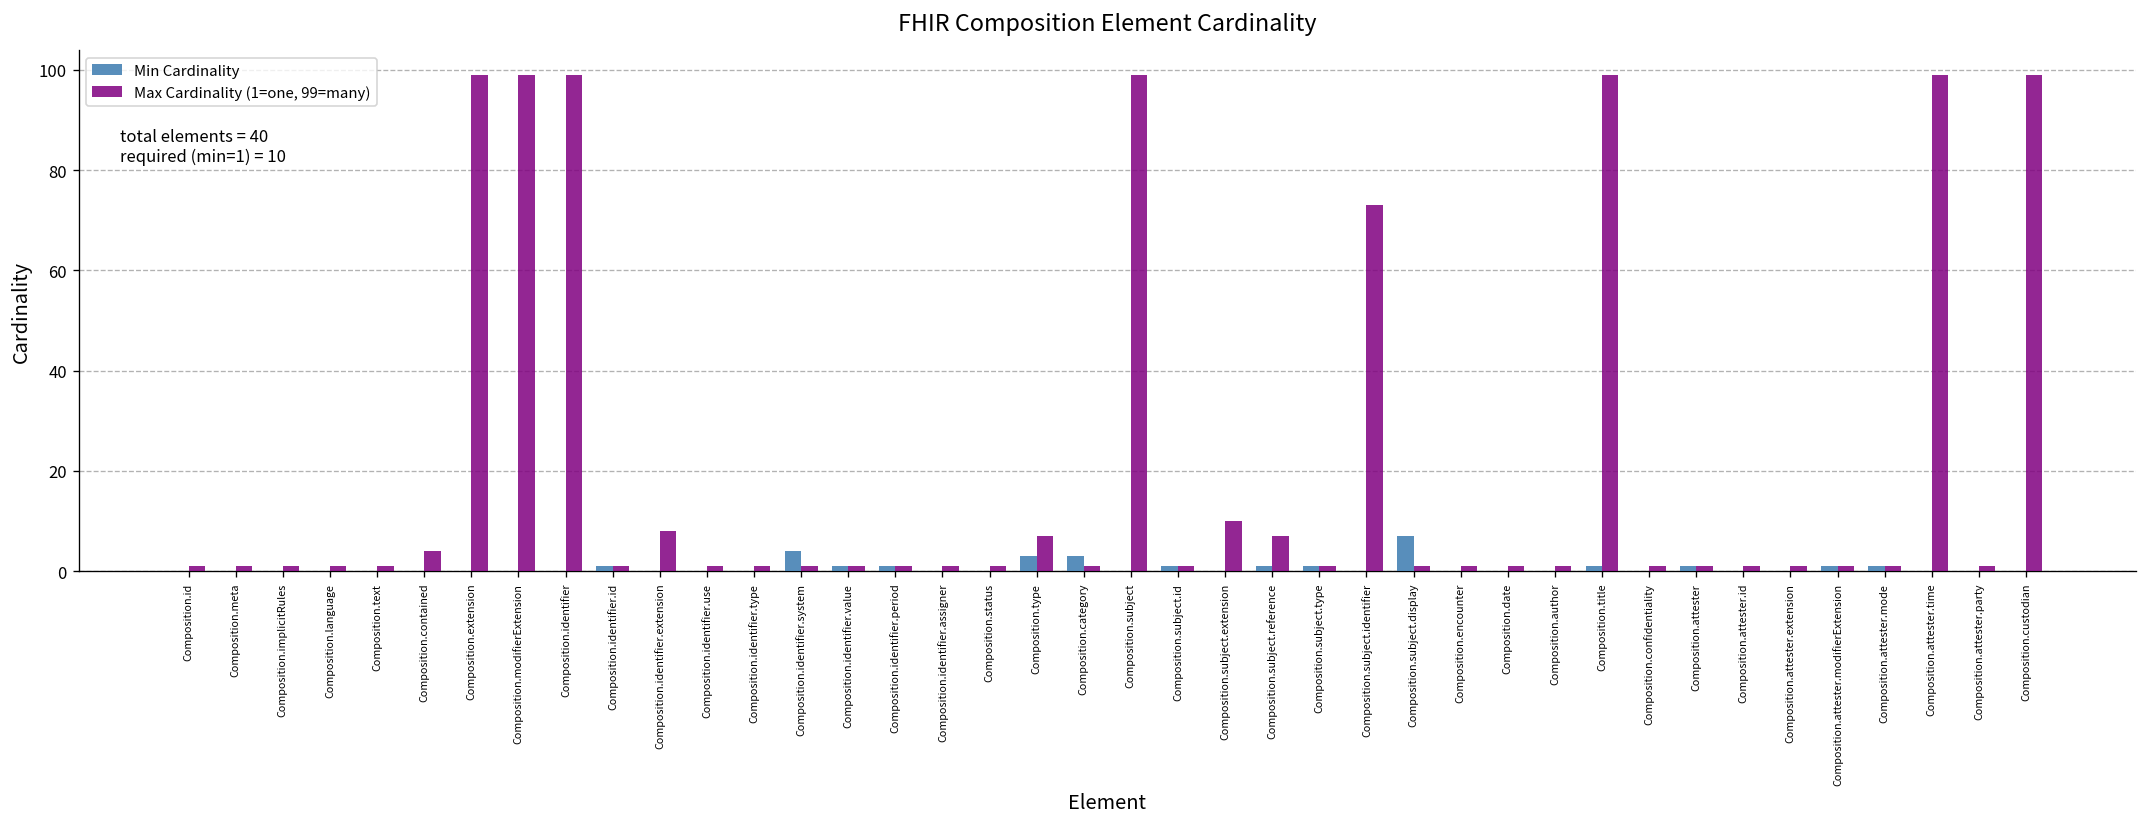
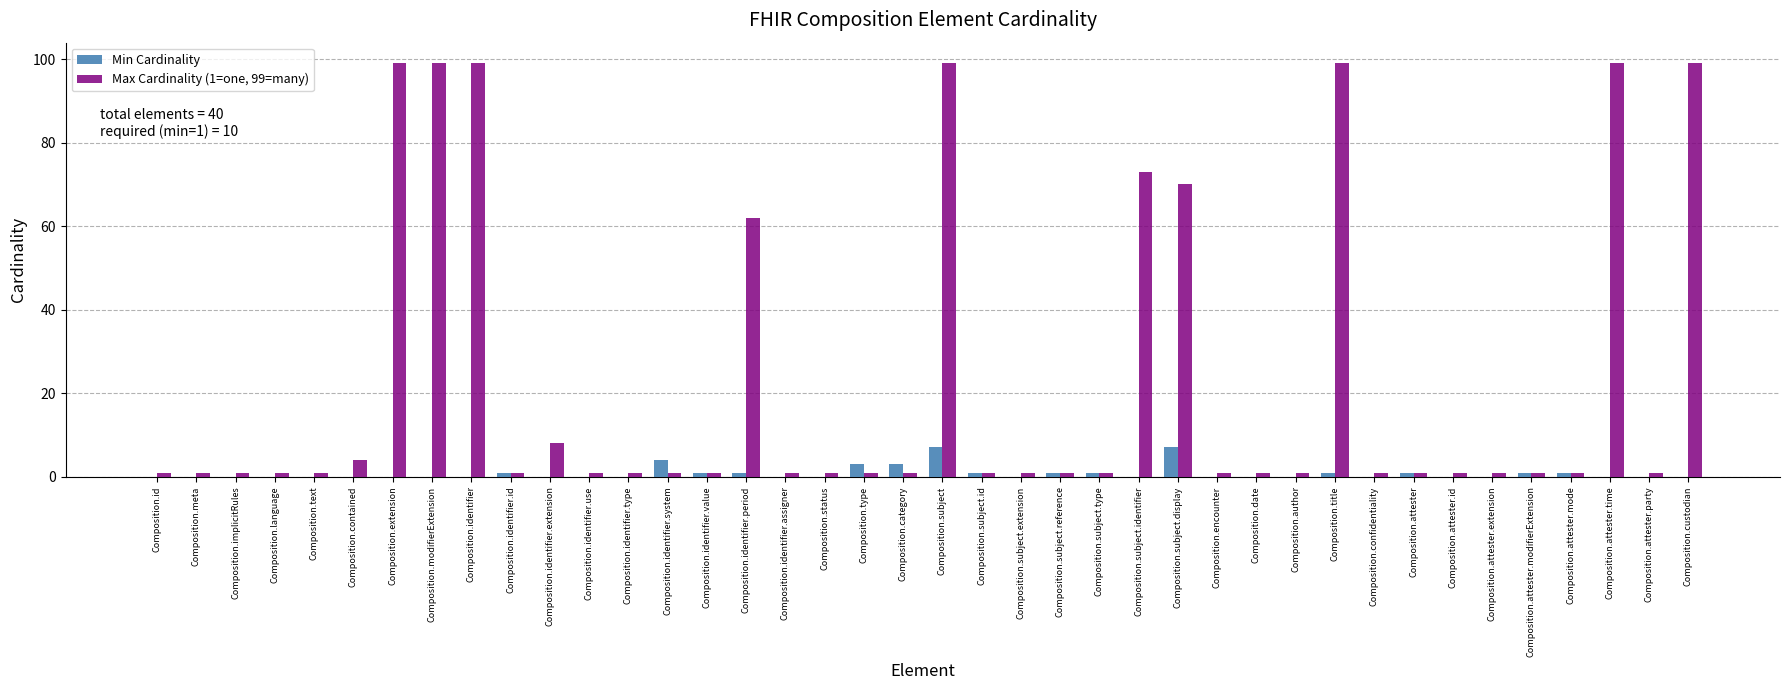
Max Cardinality (1=one, 99=many), Composition.identifier.period: 1 -> 62
Max Cardinality (1=one, 99=many), Composition.type: 7 -> 1
Min Cardinality, Composition.subject: 0 -> 7
Max Cardinality (1=one, 99=many), Composition.subject.extension: 10 -> 1
Max Cardinality (1=one, 99=many), Composition.subject.reference: 7 -> 1
Max Cardinality (1=one, 99=many), Composition.subject.display: 1 -> 70
